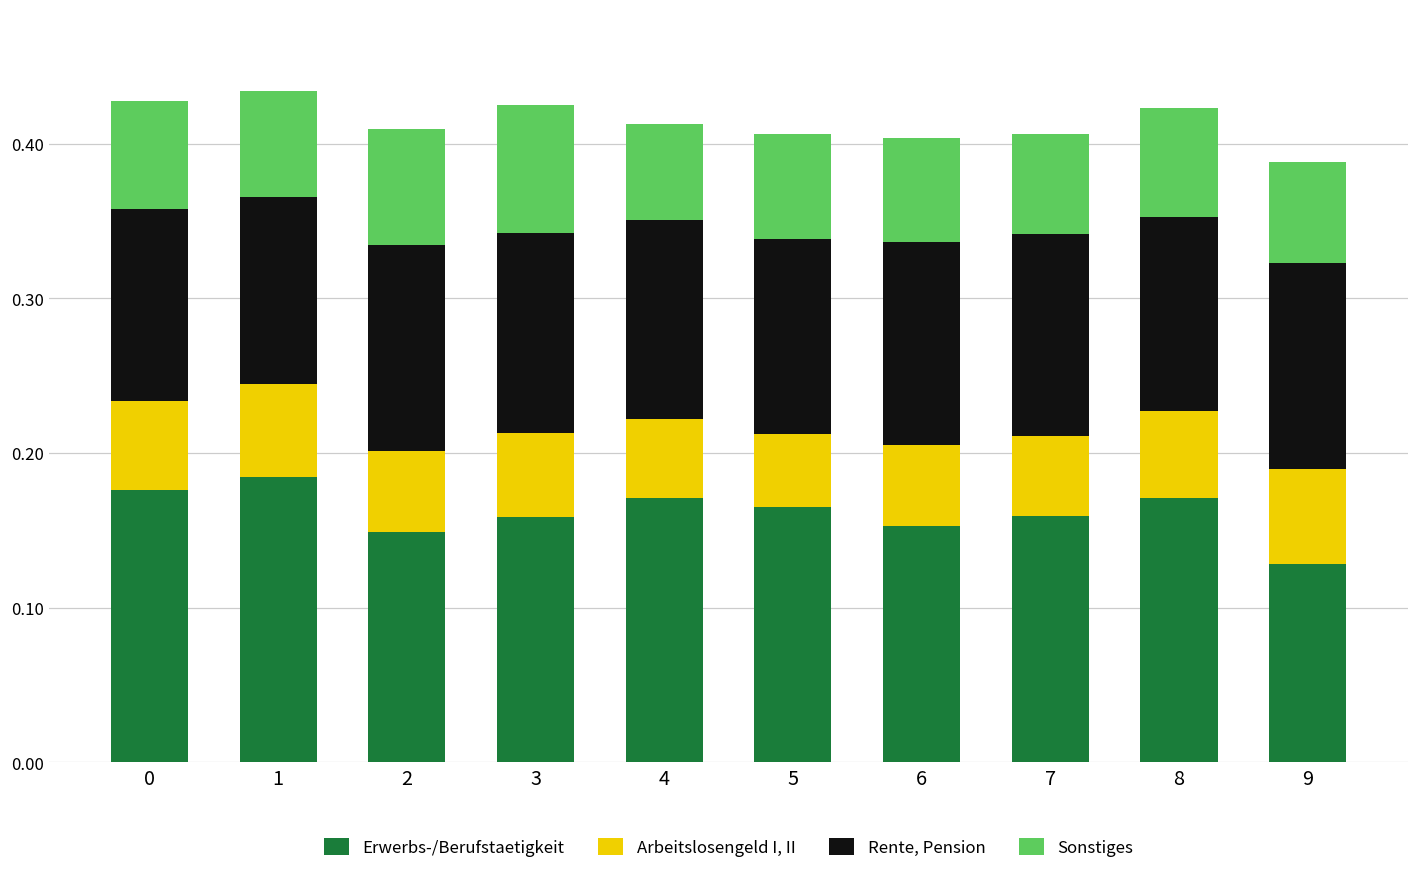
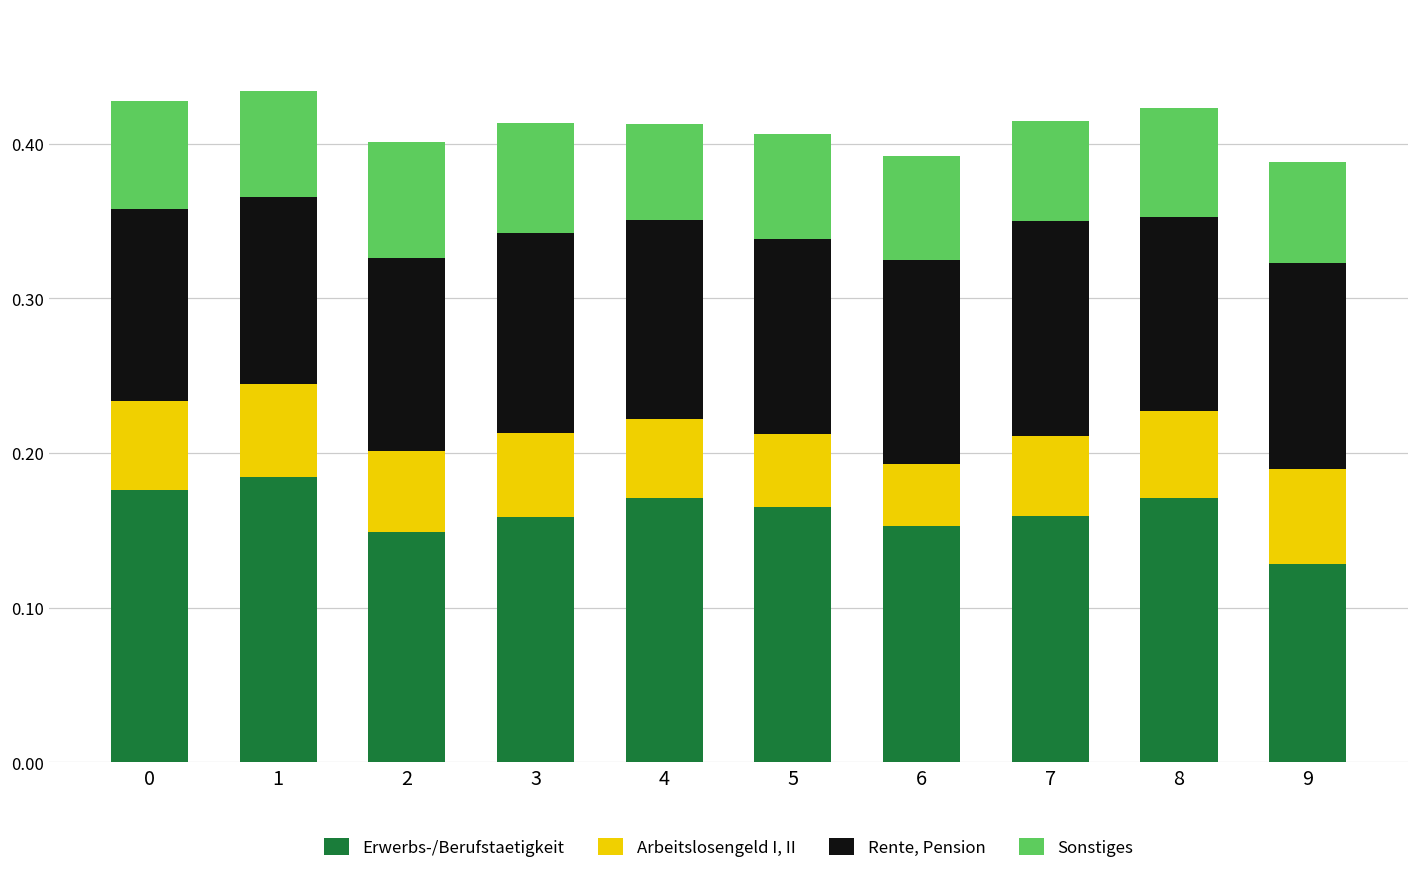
Rente, Pension, 2: 0.133 -> 0.124
Sonstiges, 3: 0.083 -> 0.071
Arbeitslosengeld I, II, 6: 0.052 -> 0.040
Rente, Pension, 7: 0.130 -> 0.139
